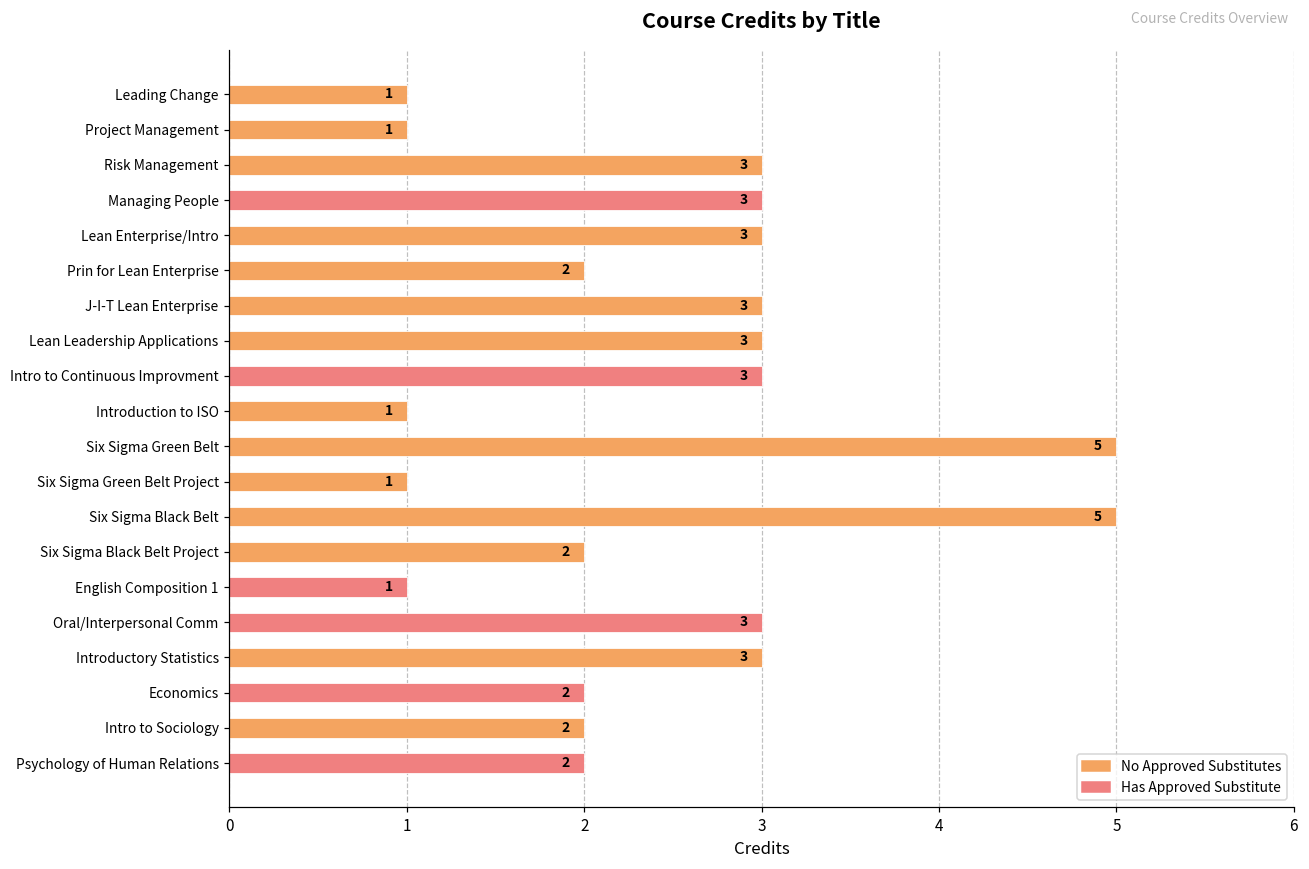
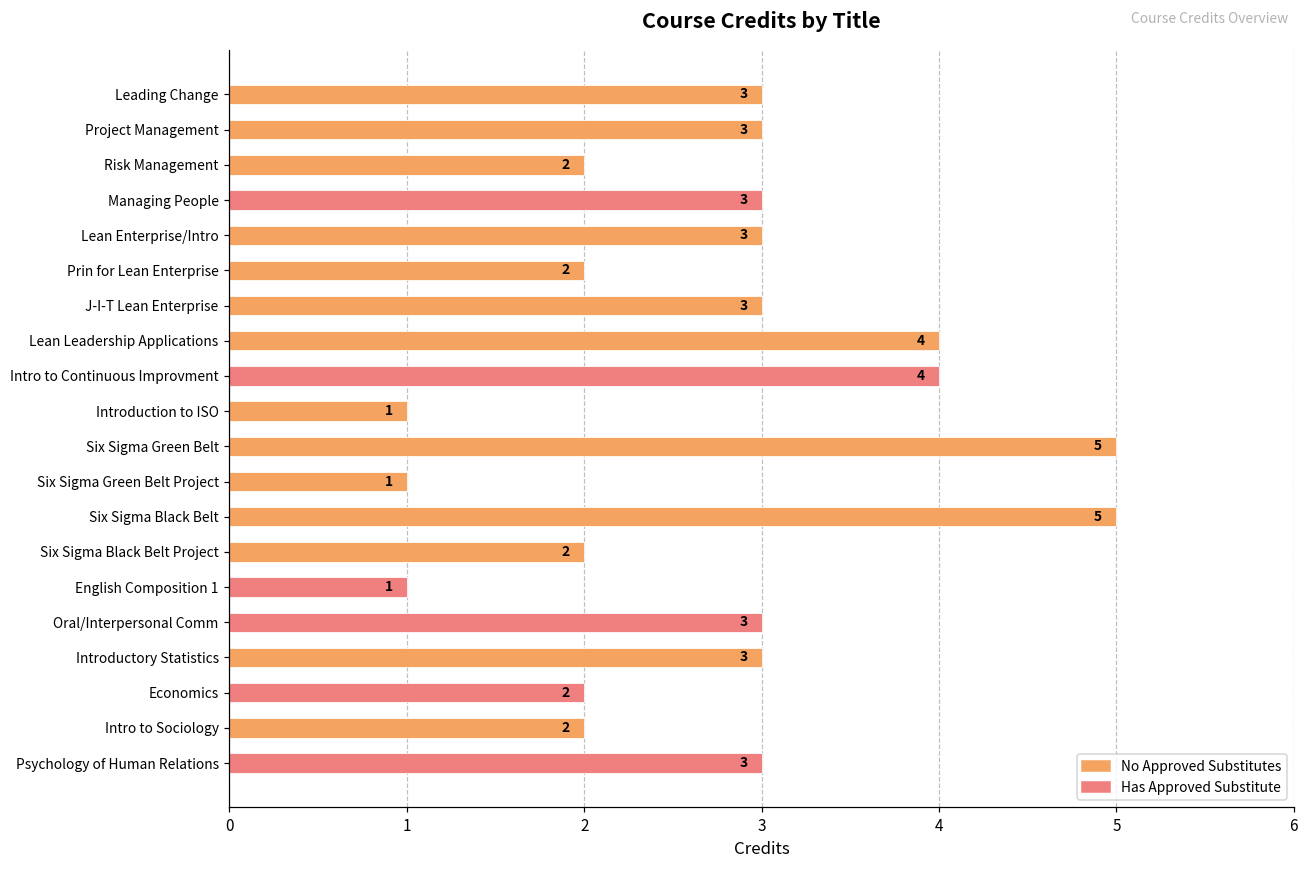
Leading Change: 1 -> 3
Project Management: 1 -> 3
Risk Management: 3 -> 2
Lean Leadership Applications: 3 -> 4
Intro to Continuous Improvment: 3 -> 4
Psychology of Human Relations: 2 -> 3
